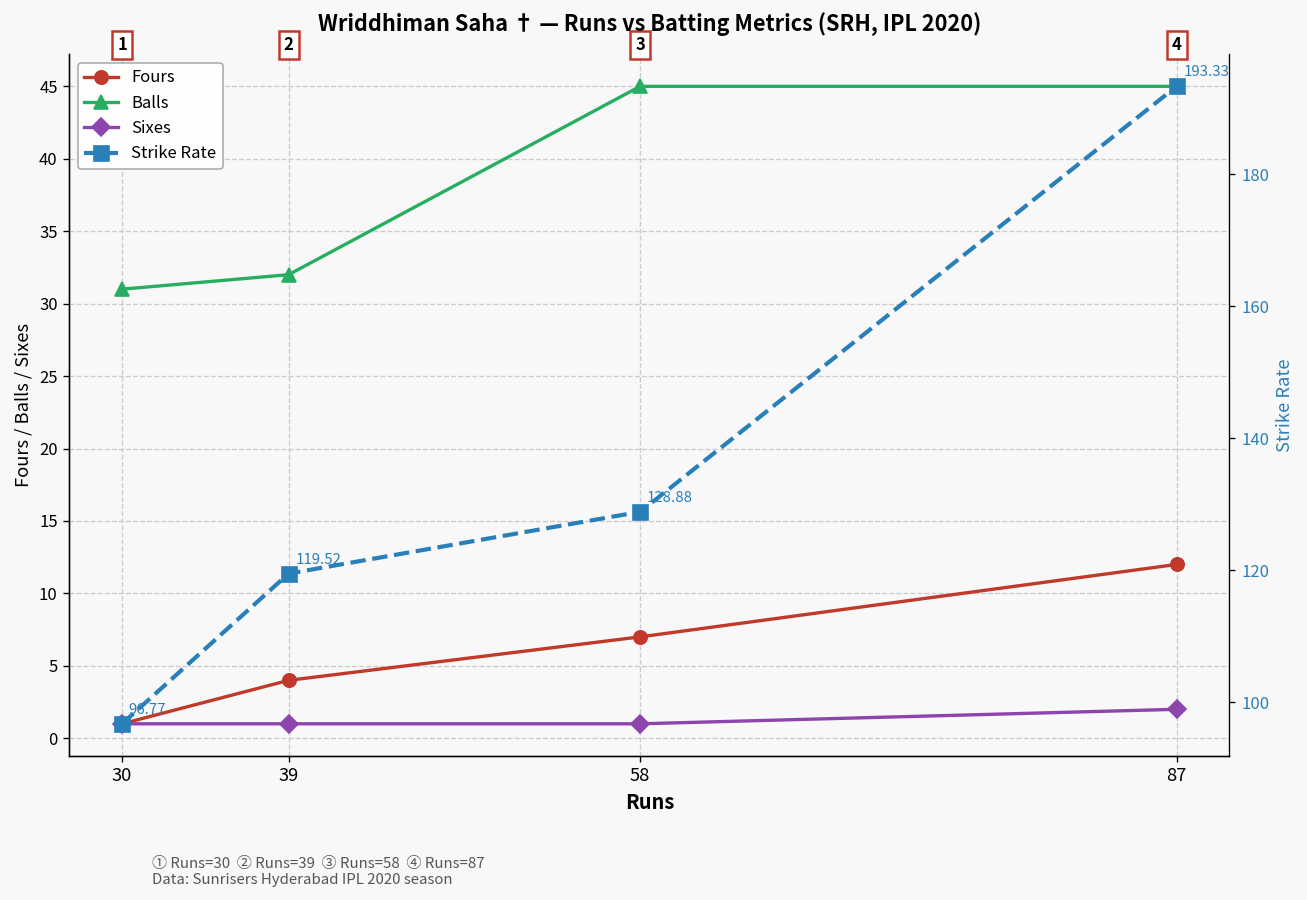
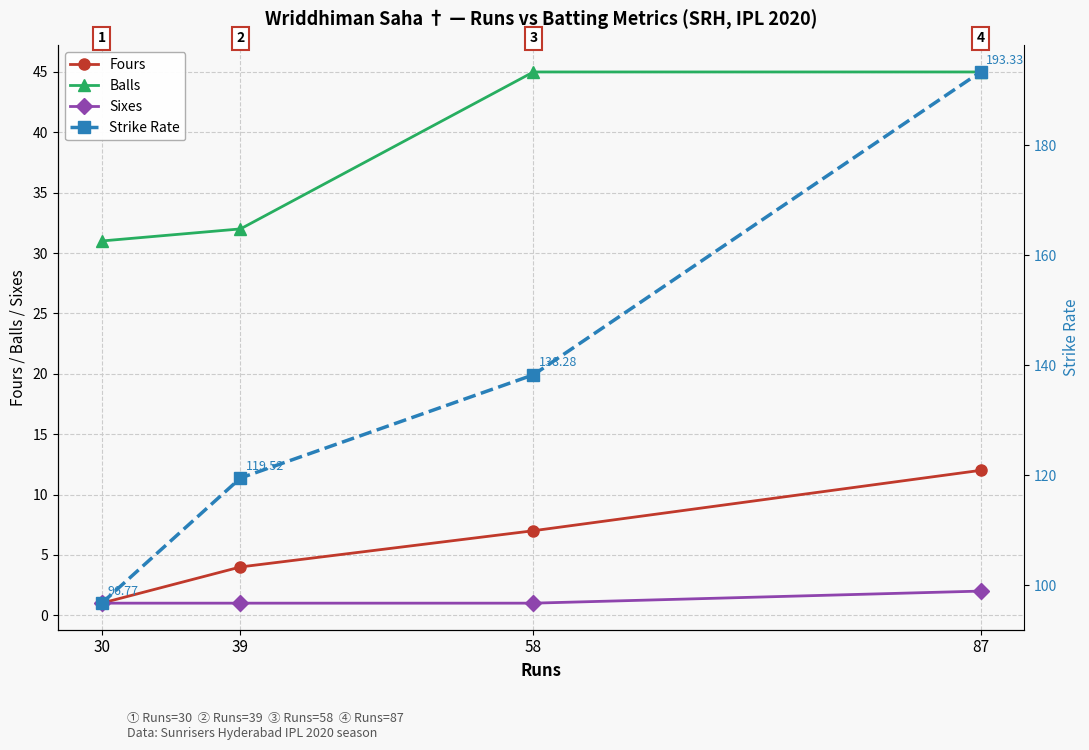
Strike Rate, 58: 128.88 -> 138.28
